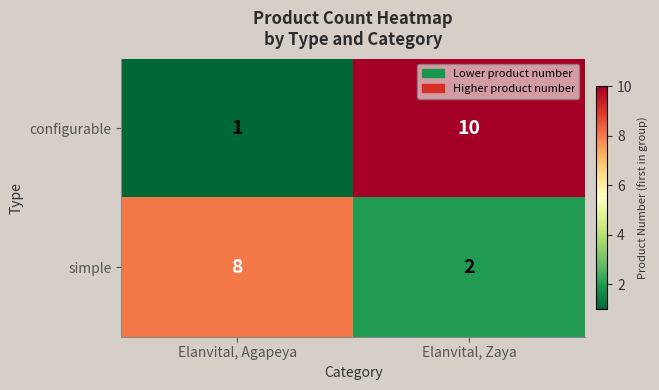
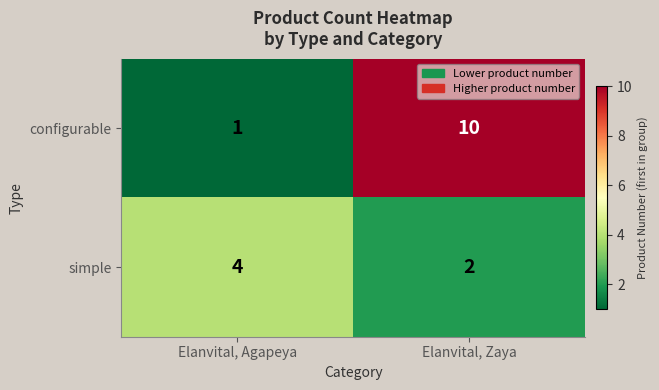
simple, Elanvital, Agapeya: 8 -> 4
